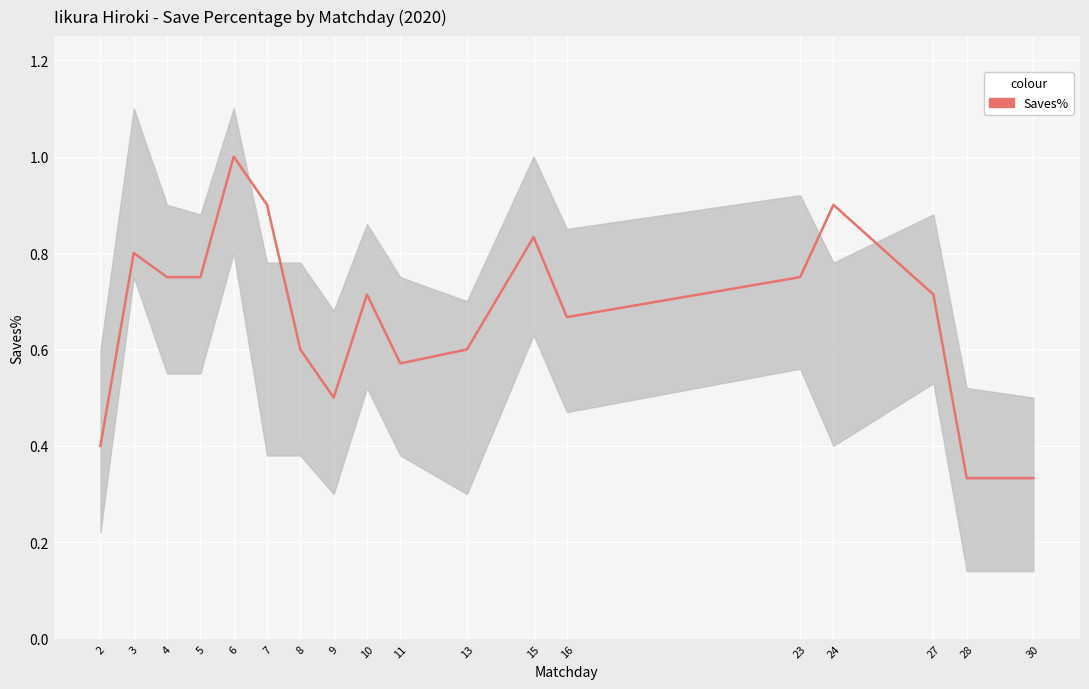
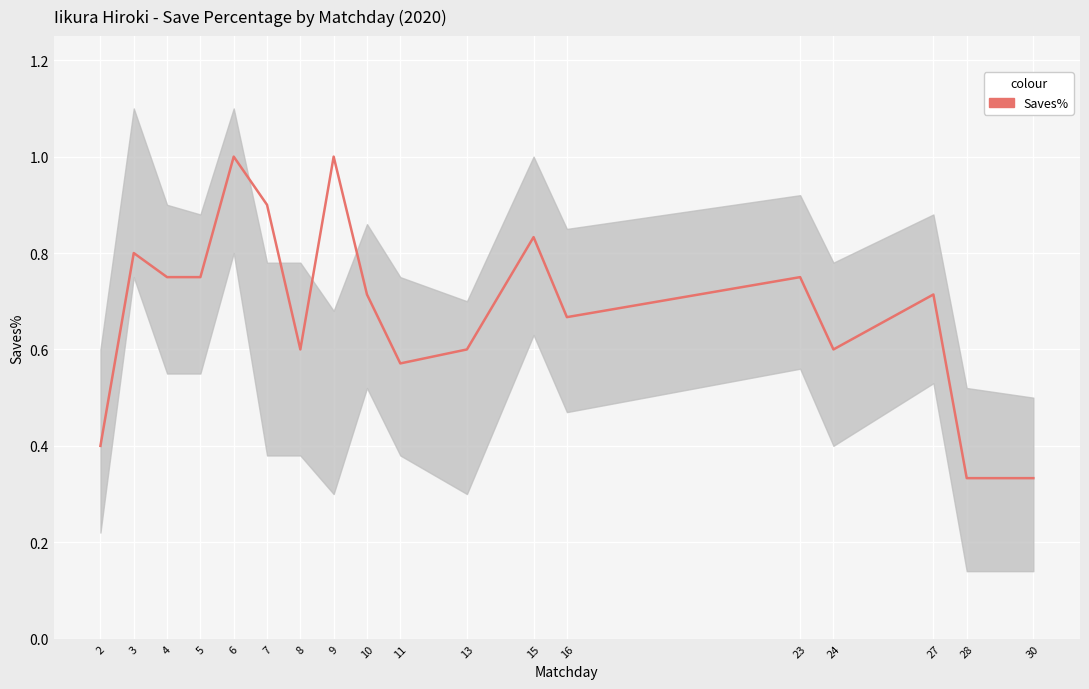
Saves%, 9: 0.5 -> 1.0
Saves%, 24: 0.9 -> 0.6
